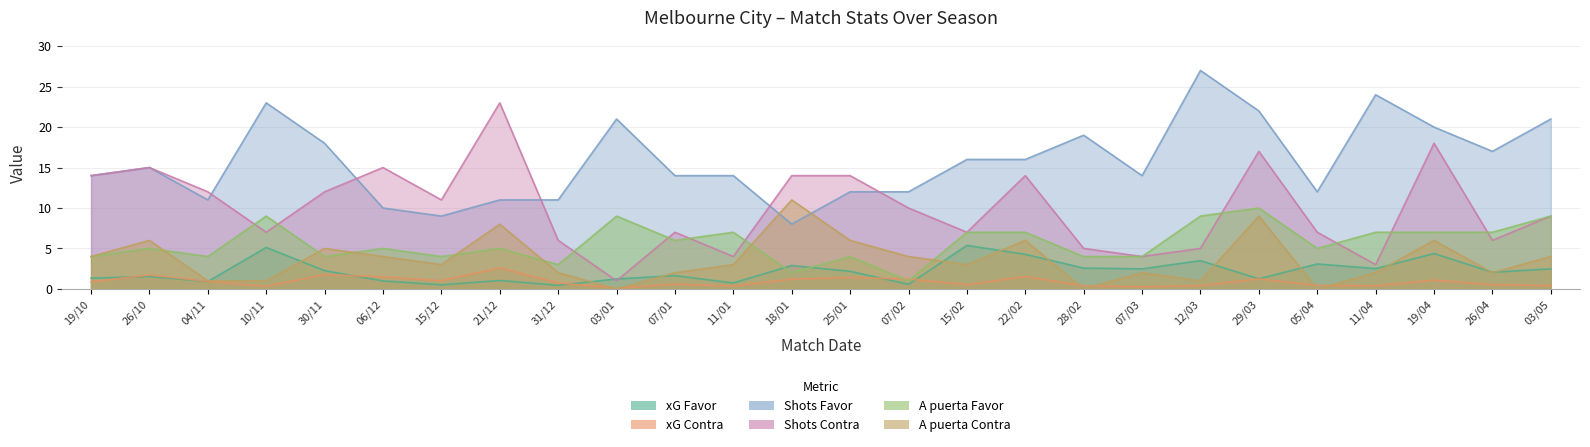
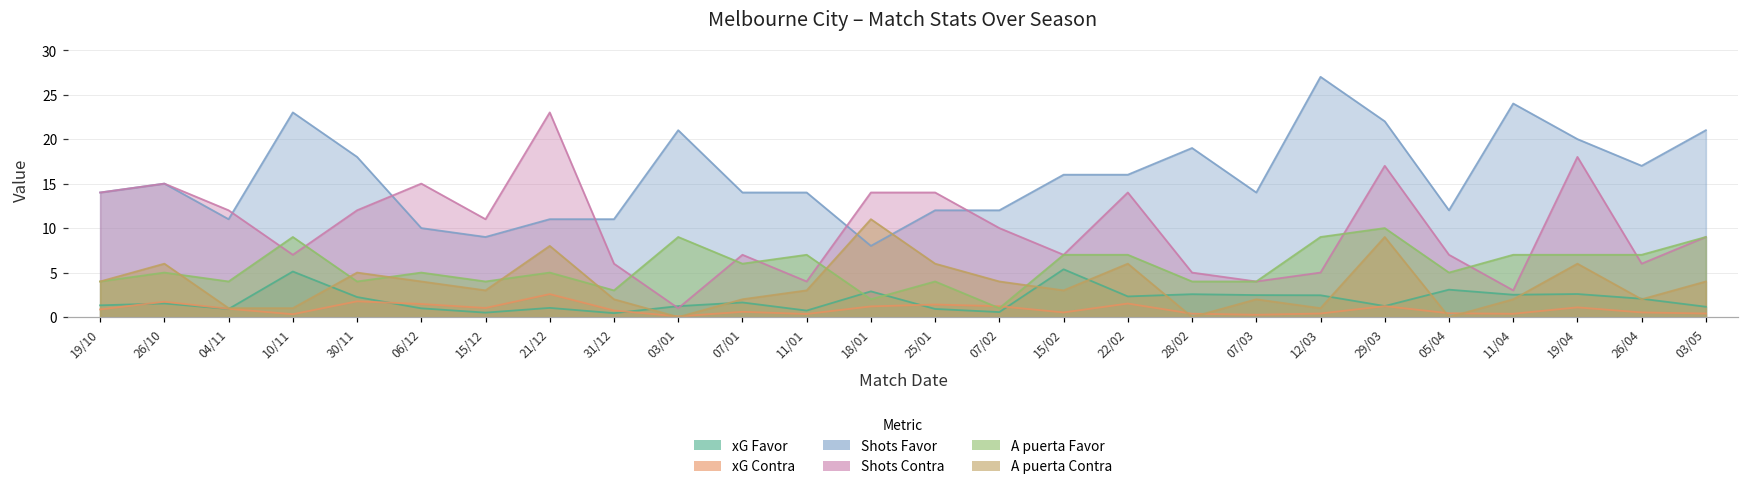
xG Favor, 25/01: 2 -> 1
xG Favor, 22/02: 4 -> 2
xG Favor, 12/03: 3 -> 2
xG Favor, 19/04: 4 -> 3
xG Favor, 03/05: 2 -> 1
